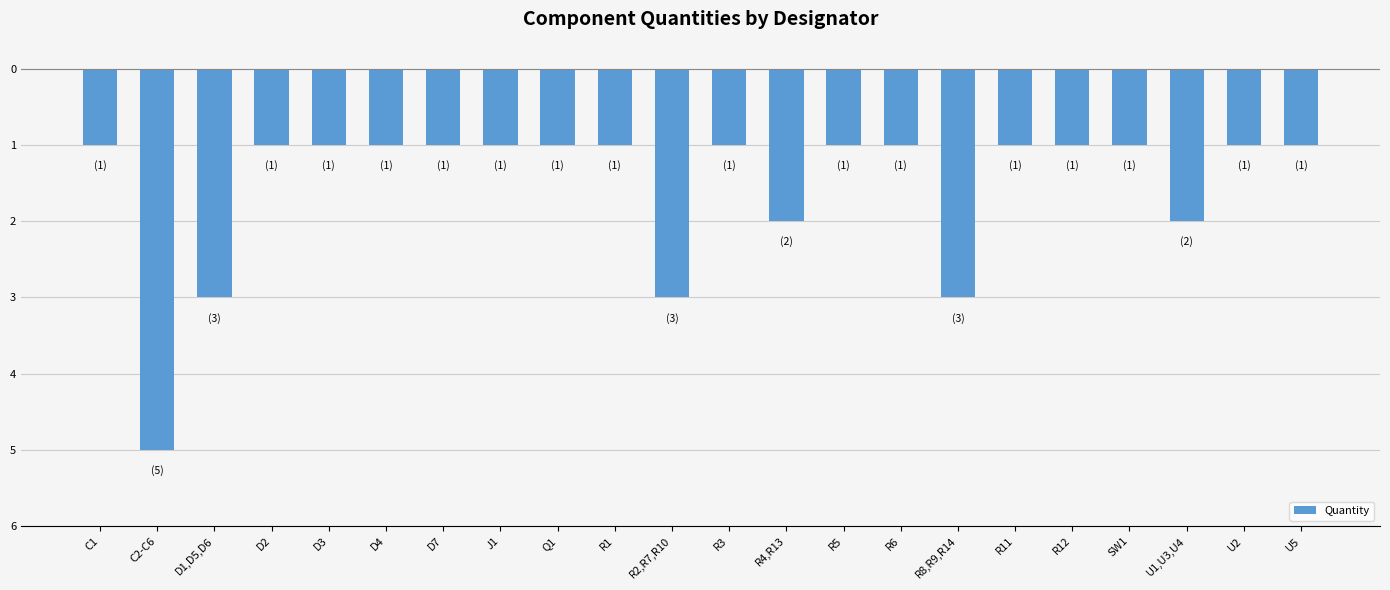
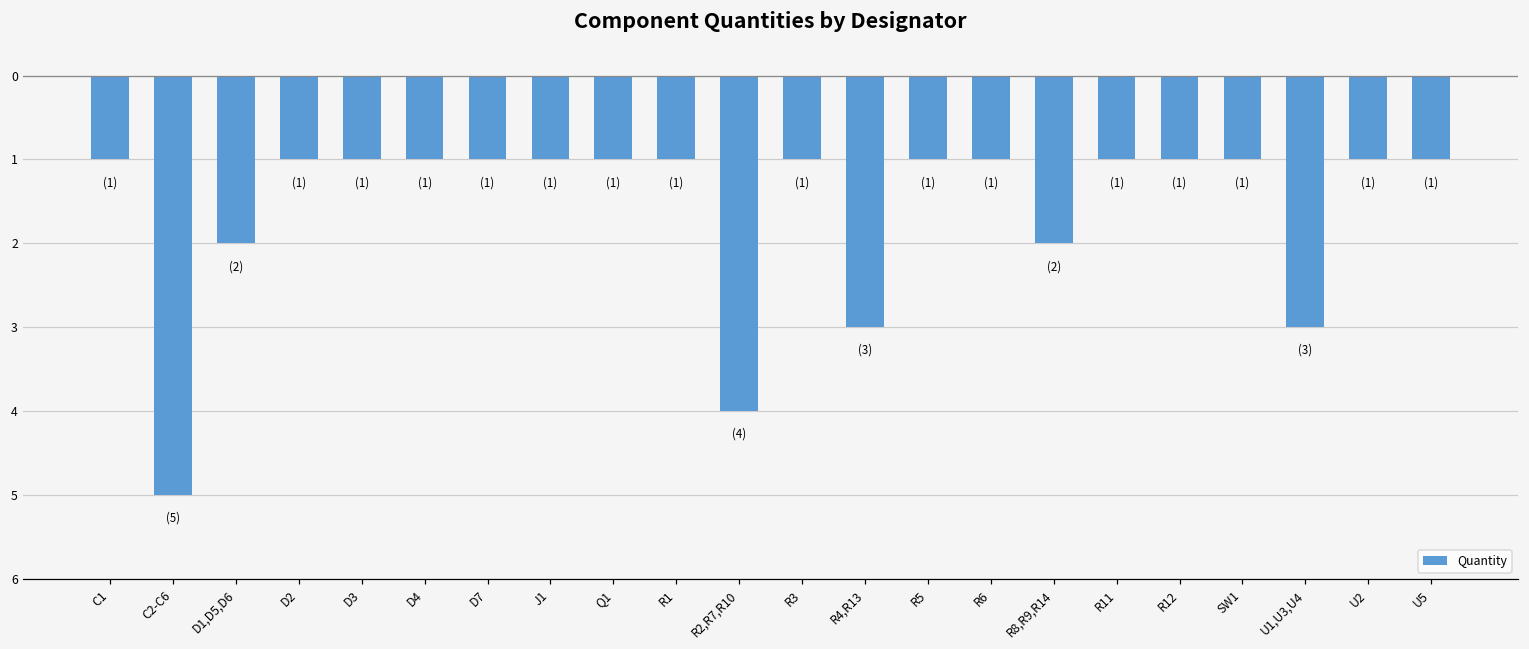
D1,D5,D6: (3) -> (2)
R2,R7,R10: (3) -> (4)
R4,R13: (2) -> (3)
R8,R9,R14: (3) -> (2)
U1,U3,U4: (2) -> (3)
